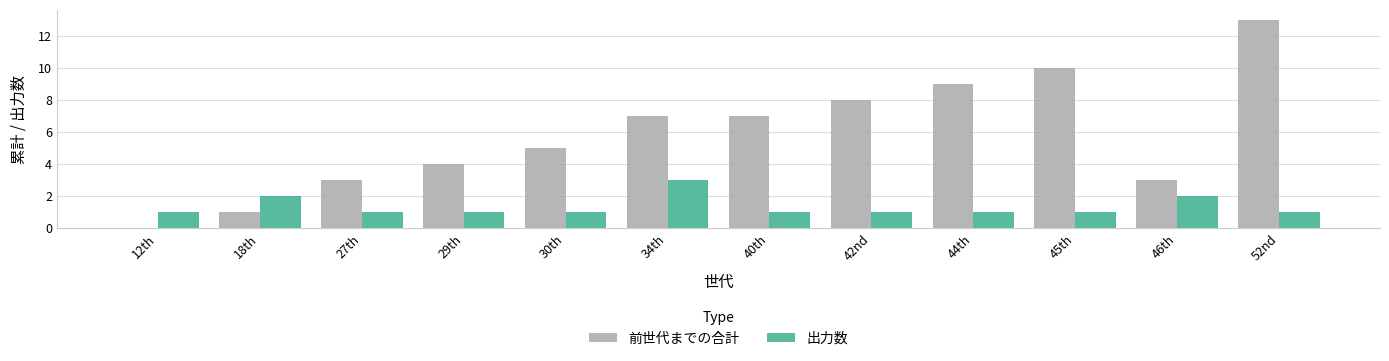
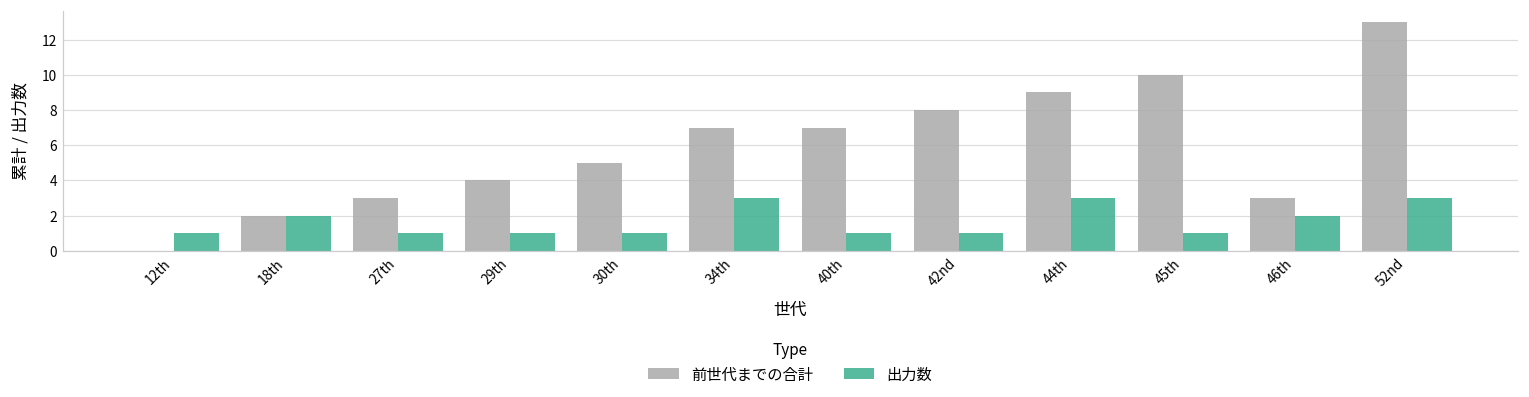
前世代までの合計, 18th: 1 -> 2
出力数, 44th: 1 -> 3
出力数, 52nd: 1 -> 3
